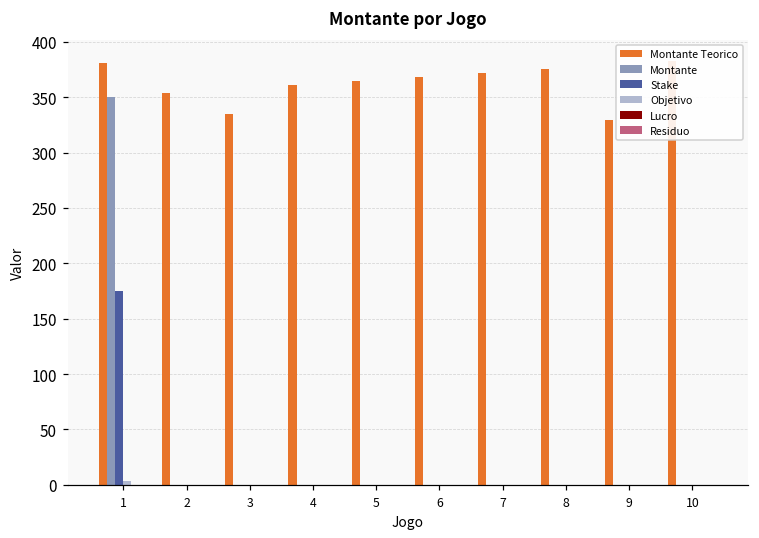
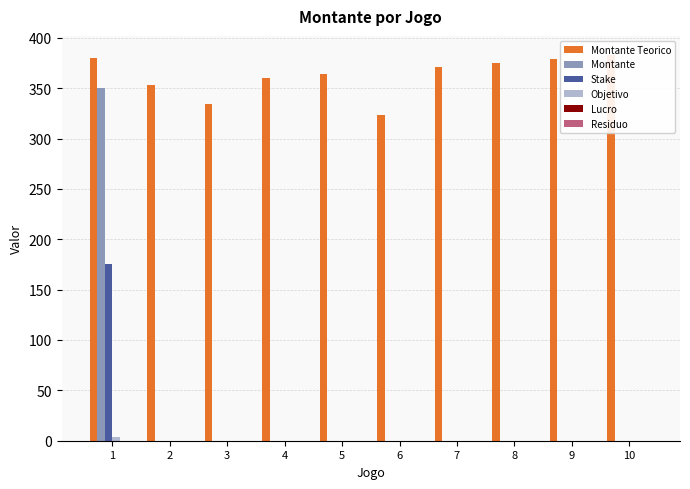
Montante Teorico, 6: 368 -> 323
Montante Teorico, 9: 329 -> 379
